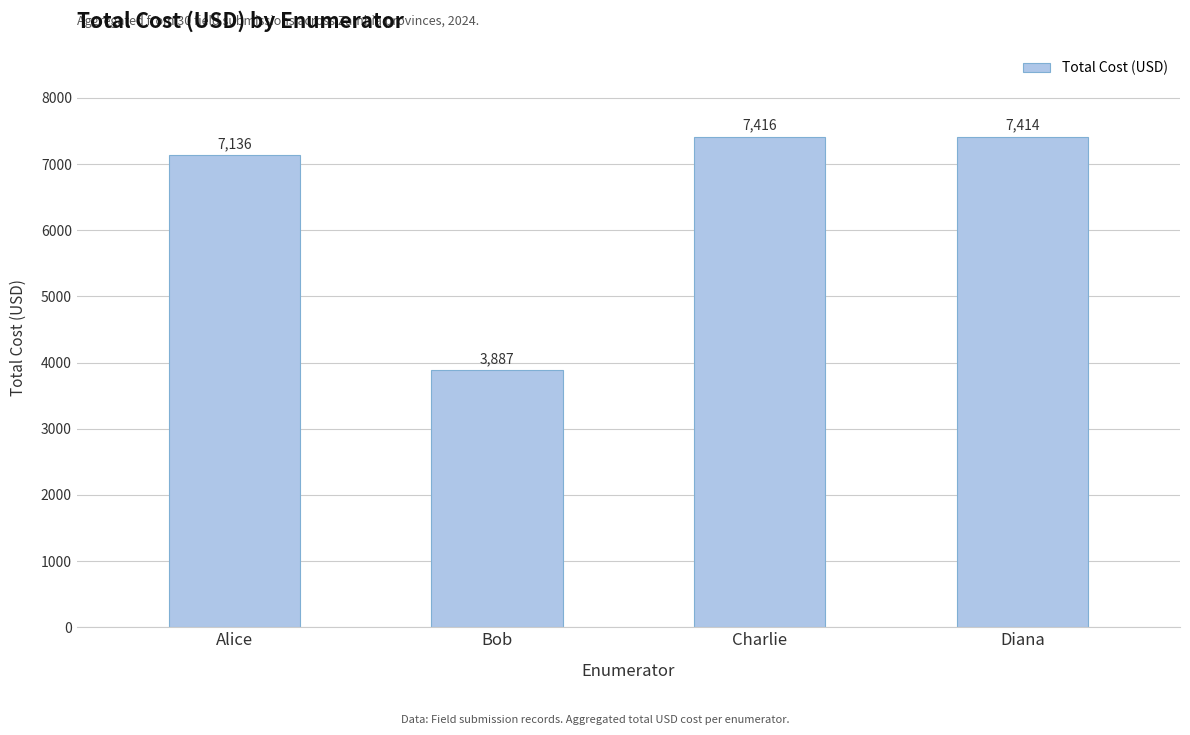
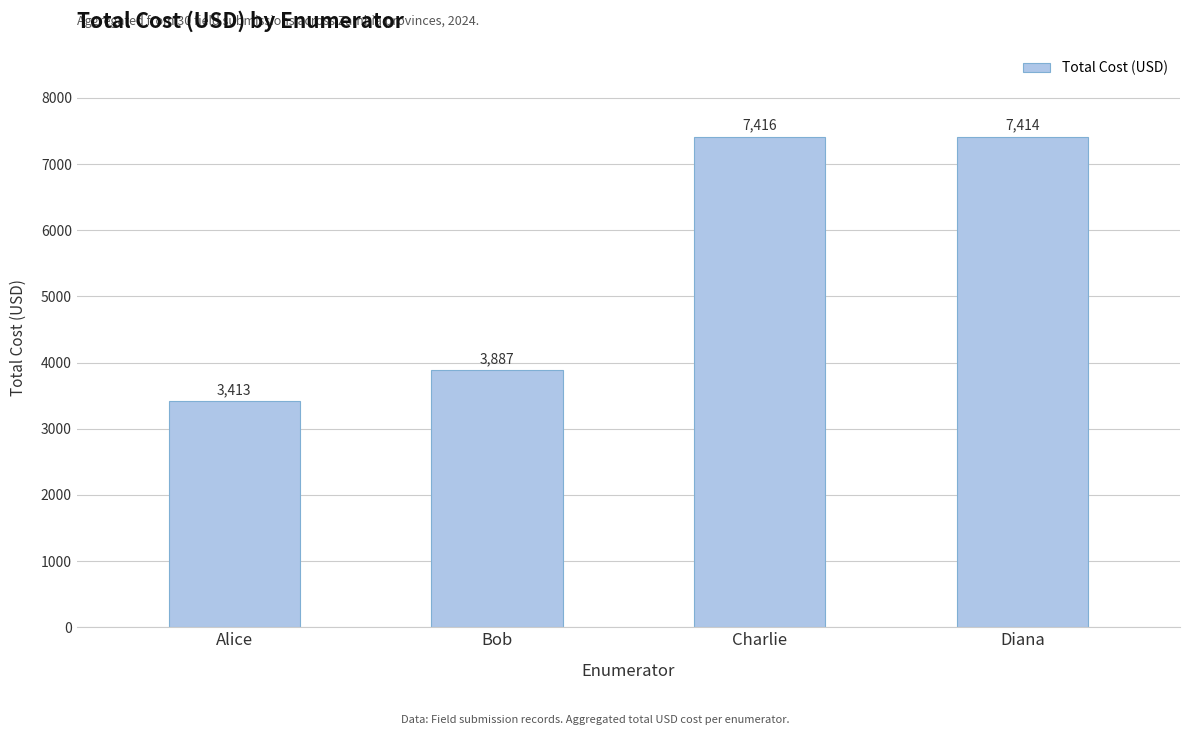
Alice: 7,136 -> 3,413
